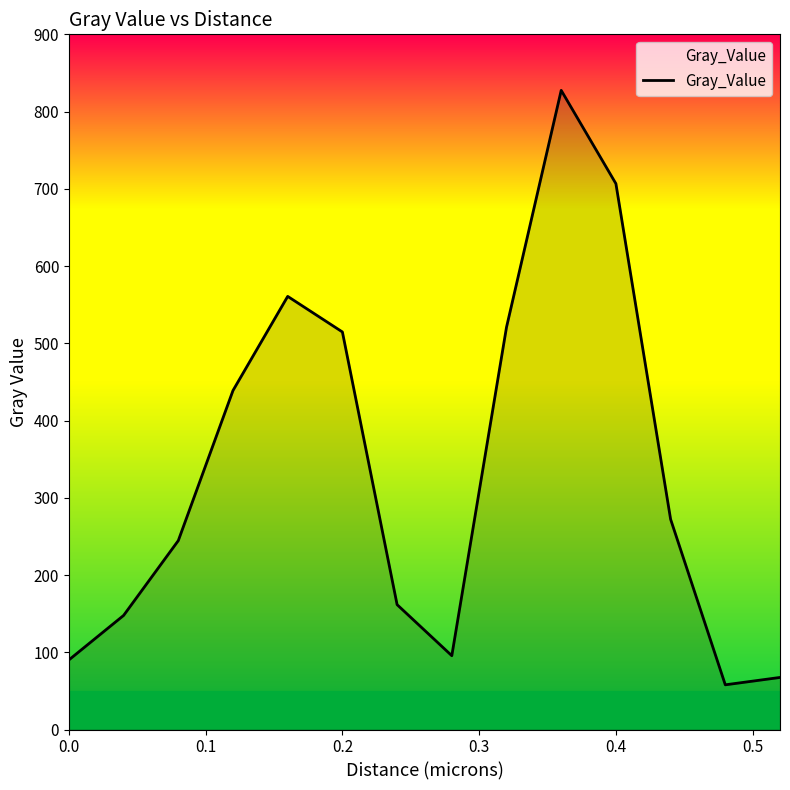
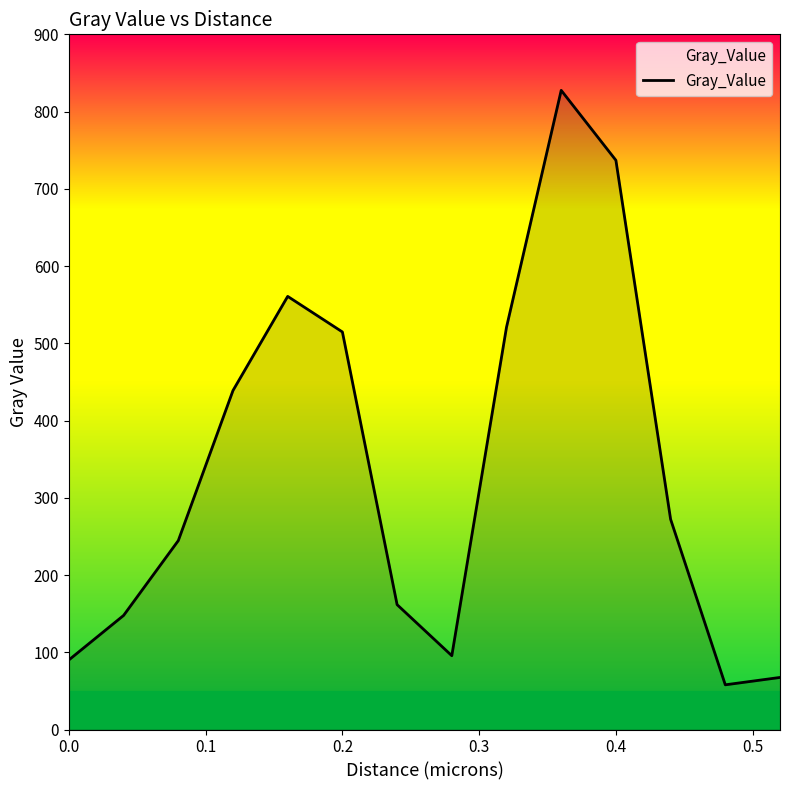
0.4: 710 -> 740
